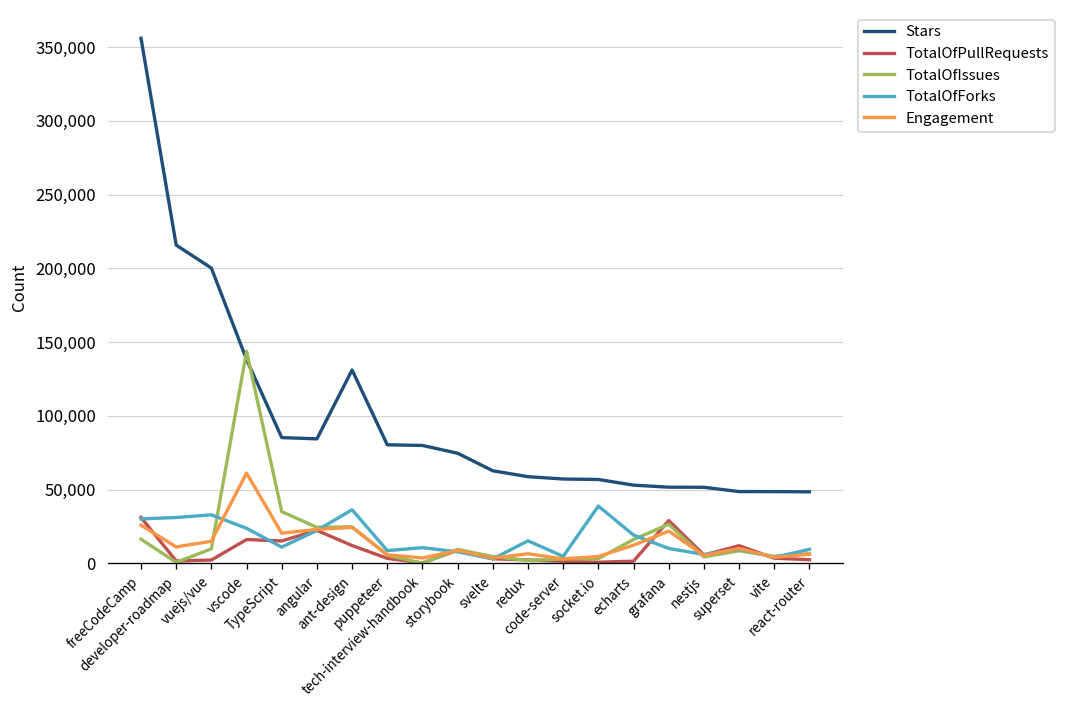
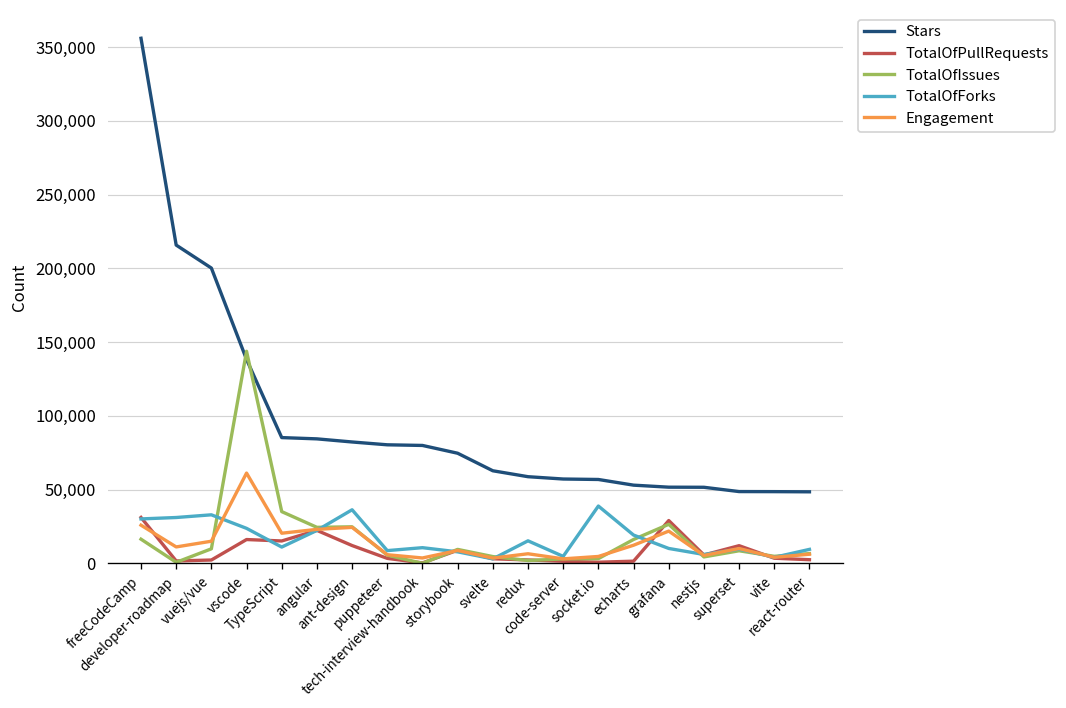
Stars, ant-design: 131,000 -> 82,000
